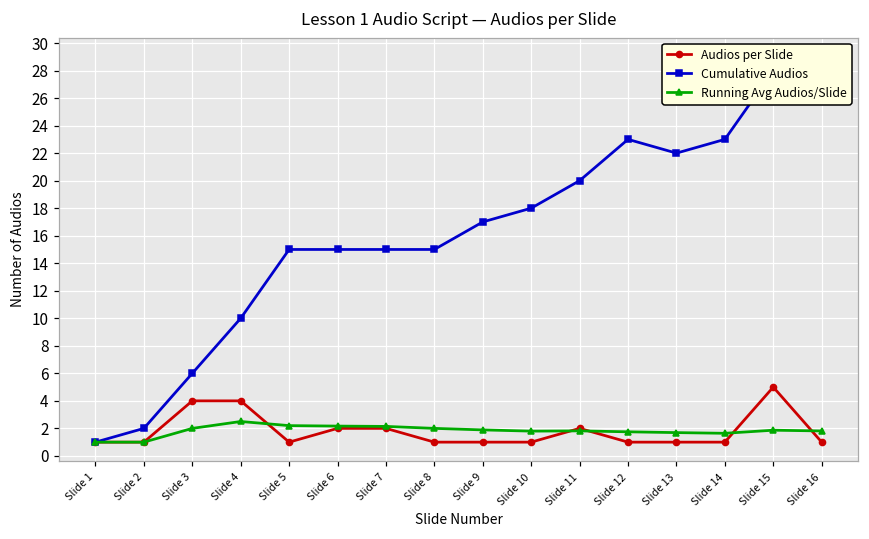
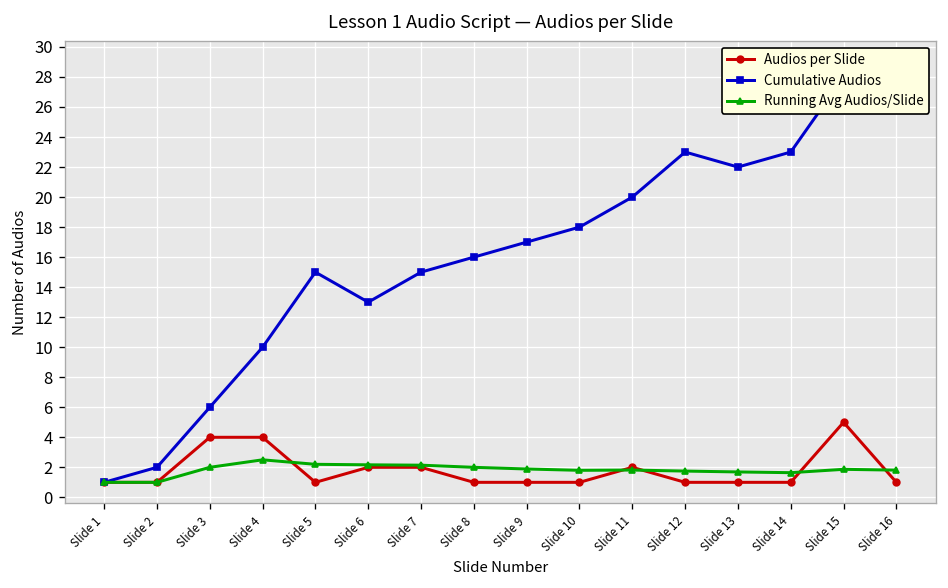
Cumulative Audios, Slide 6: 15 -> 13
Cumulative Audios, Slide 8: 15 -> 16
